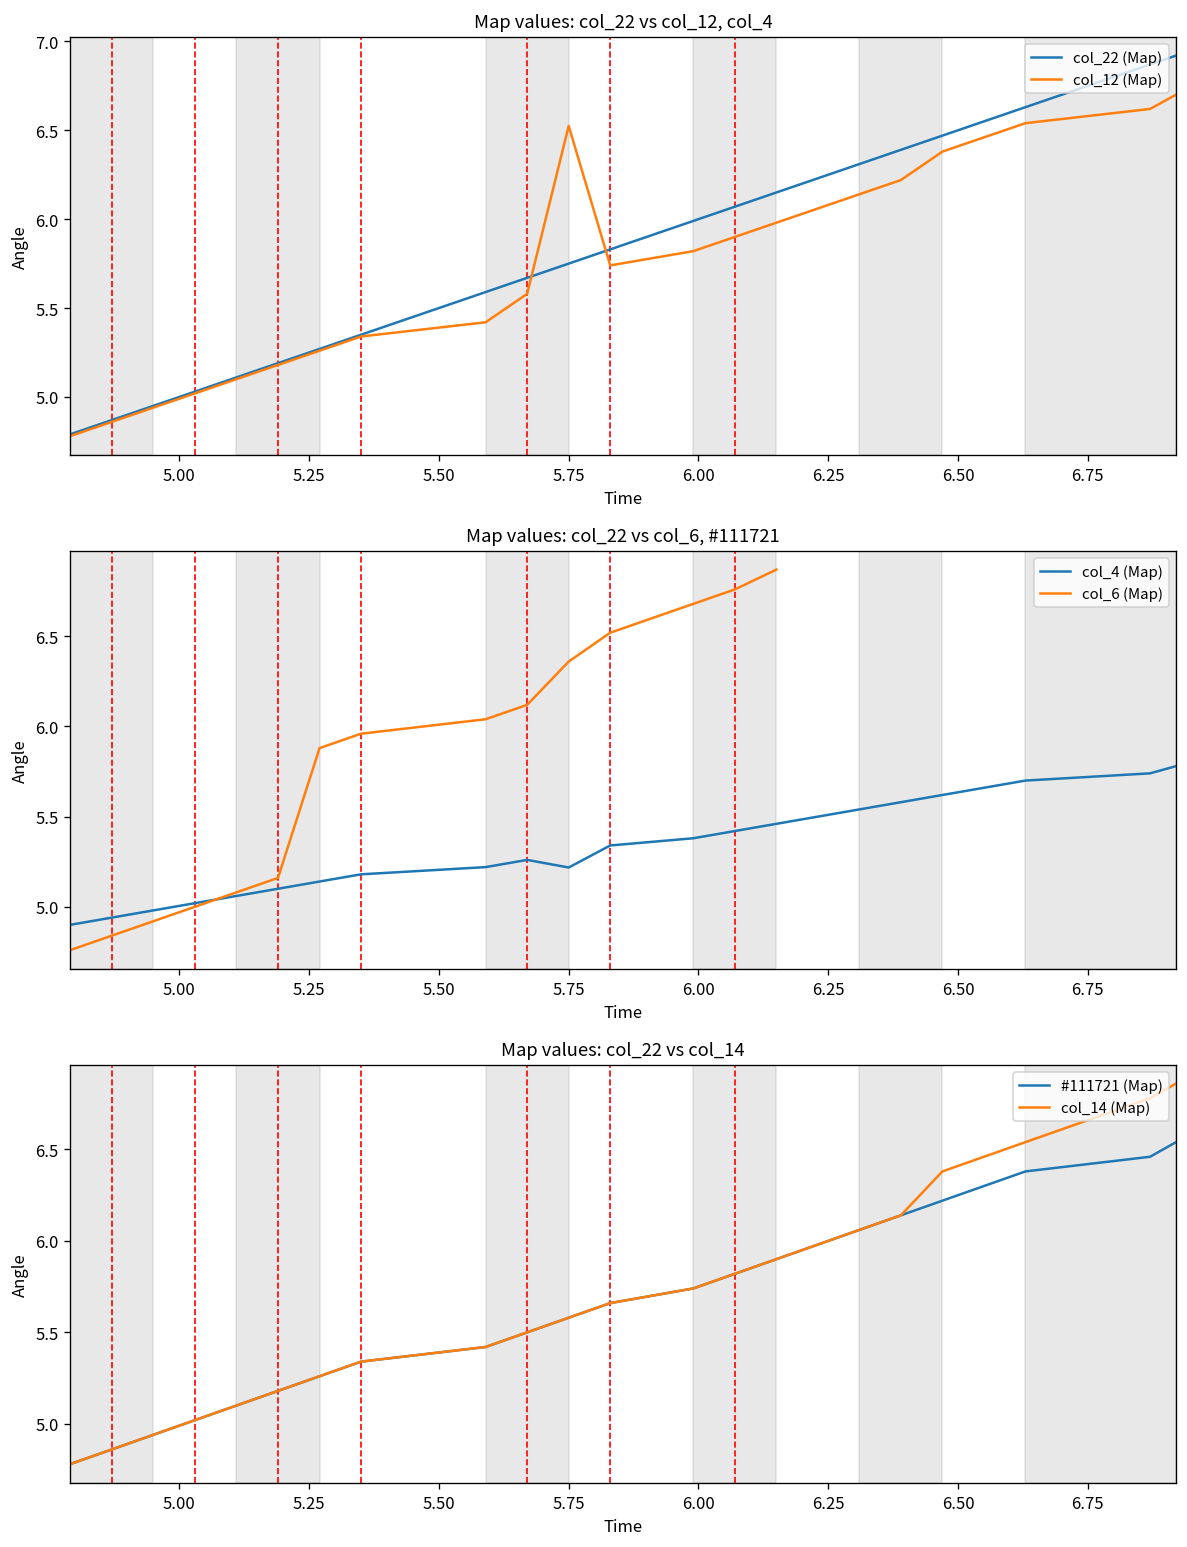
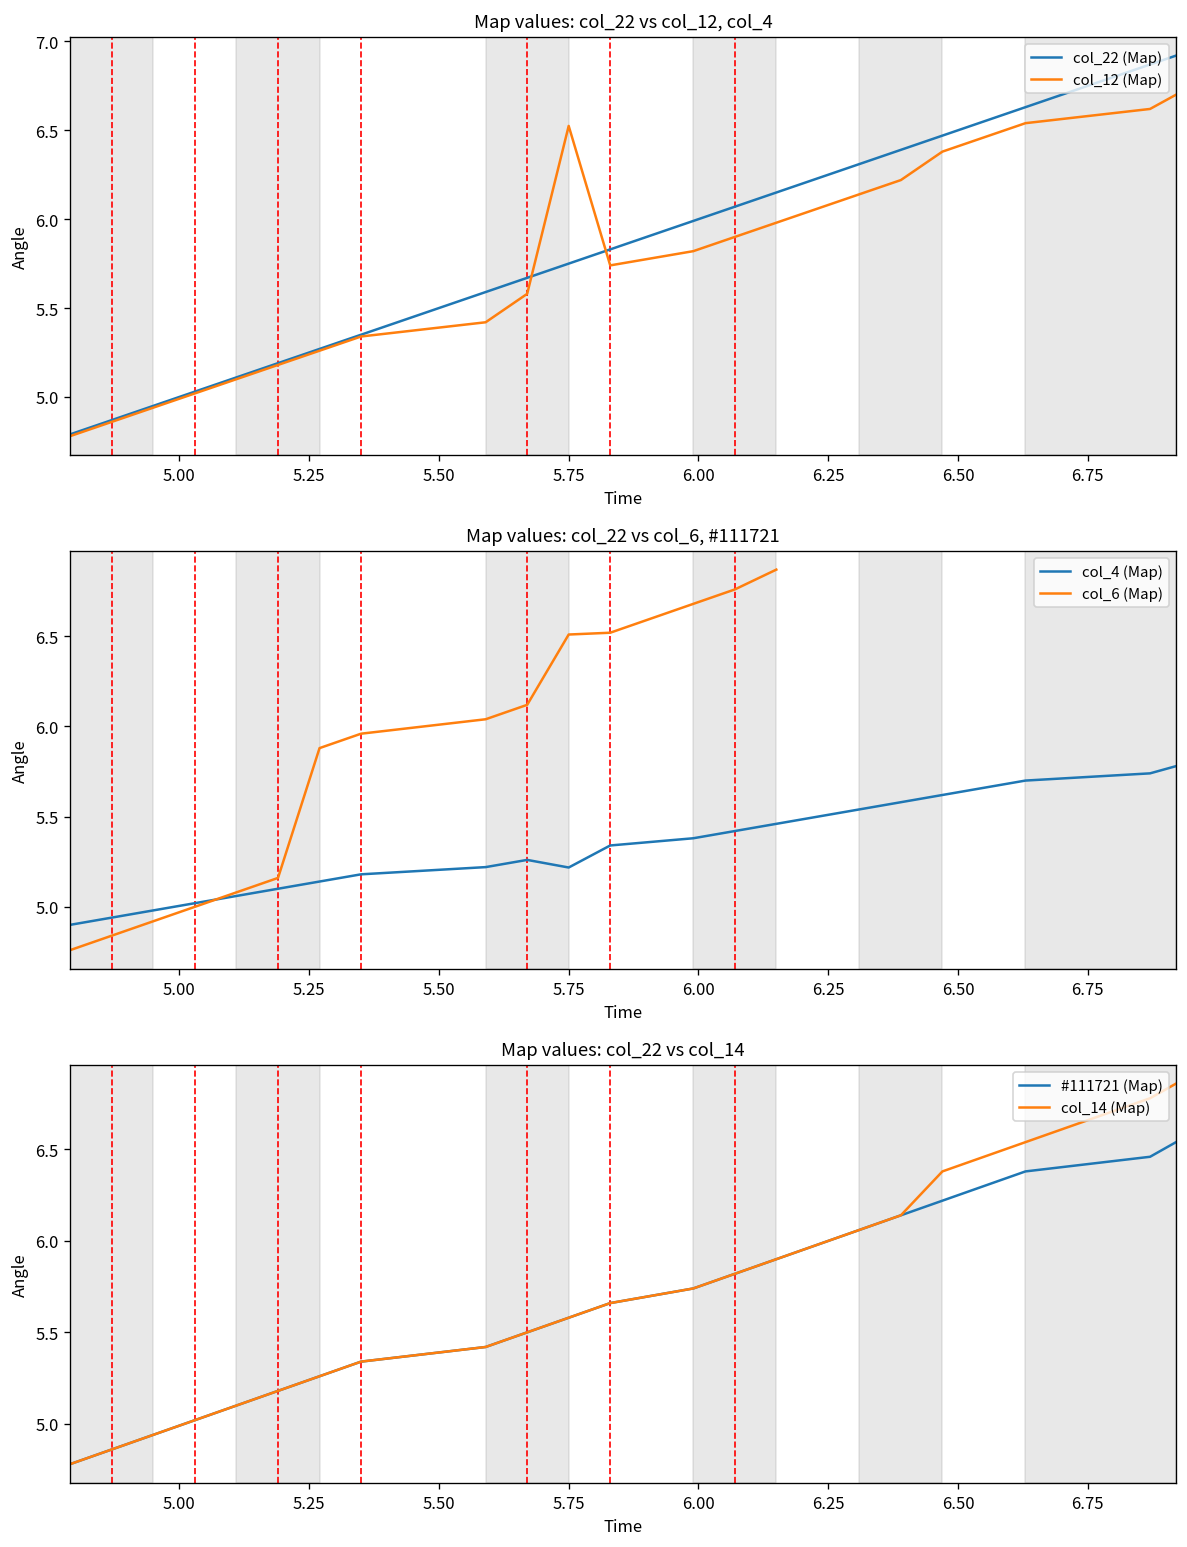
Map values: col_22 vs col_6, #111721, col_6 (Map), 5.75: 6.36 -> 6.51
